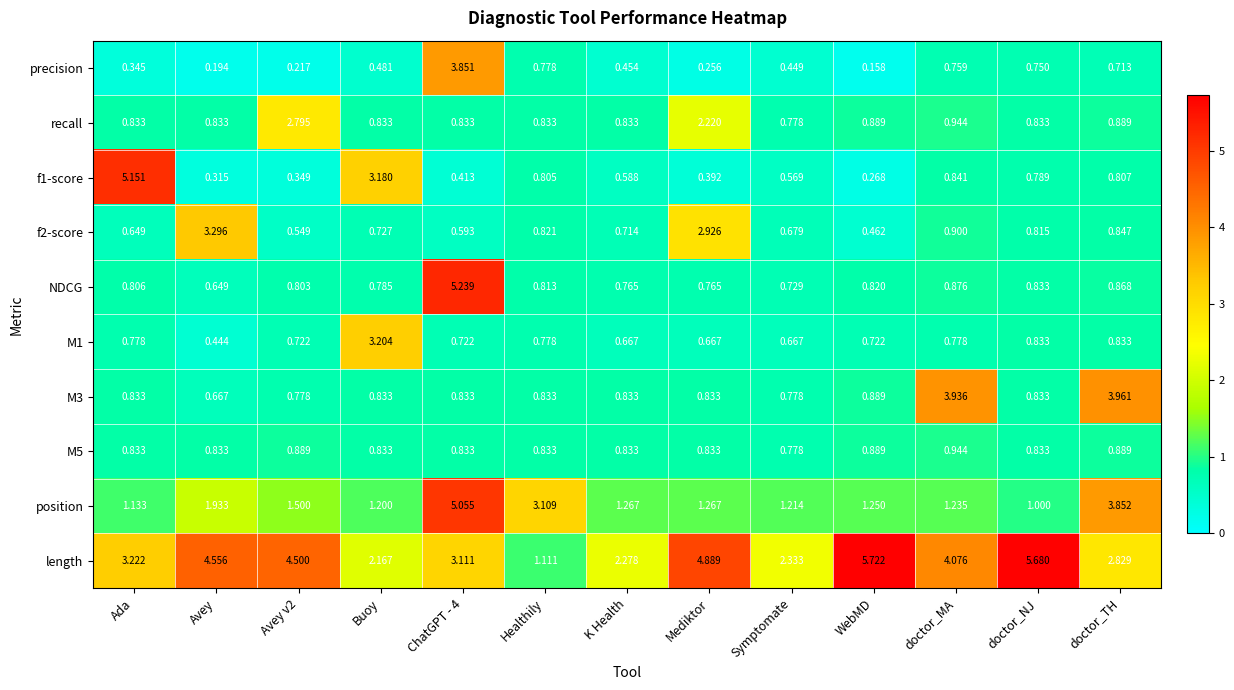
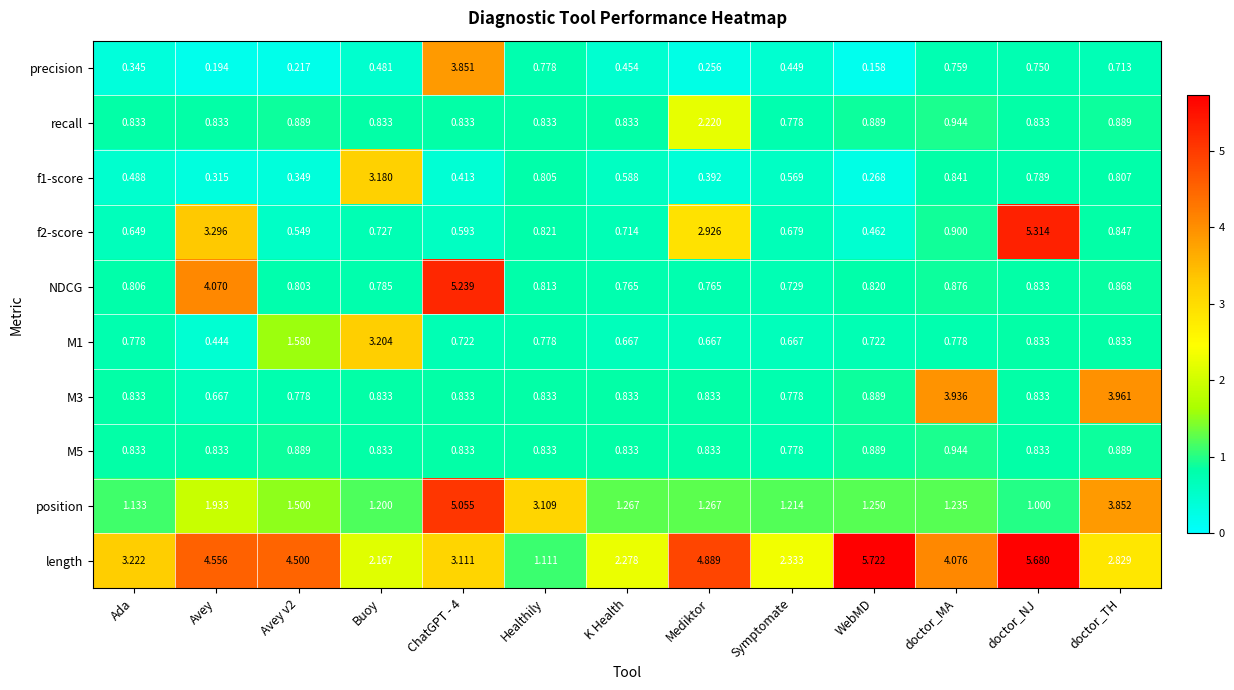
recall, Avey v2: 2.795 -> 0.889
f1-score, Ada: 5.151 -> 0.488
f2-score, doctor_NJ: 0.815 -> 5.314
NDCG, Avey: 0.649 -> 4.070
M1, Avey v2: 0.722 -> 1.580
